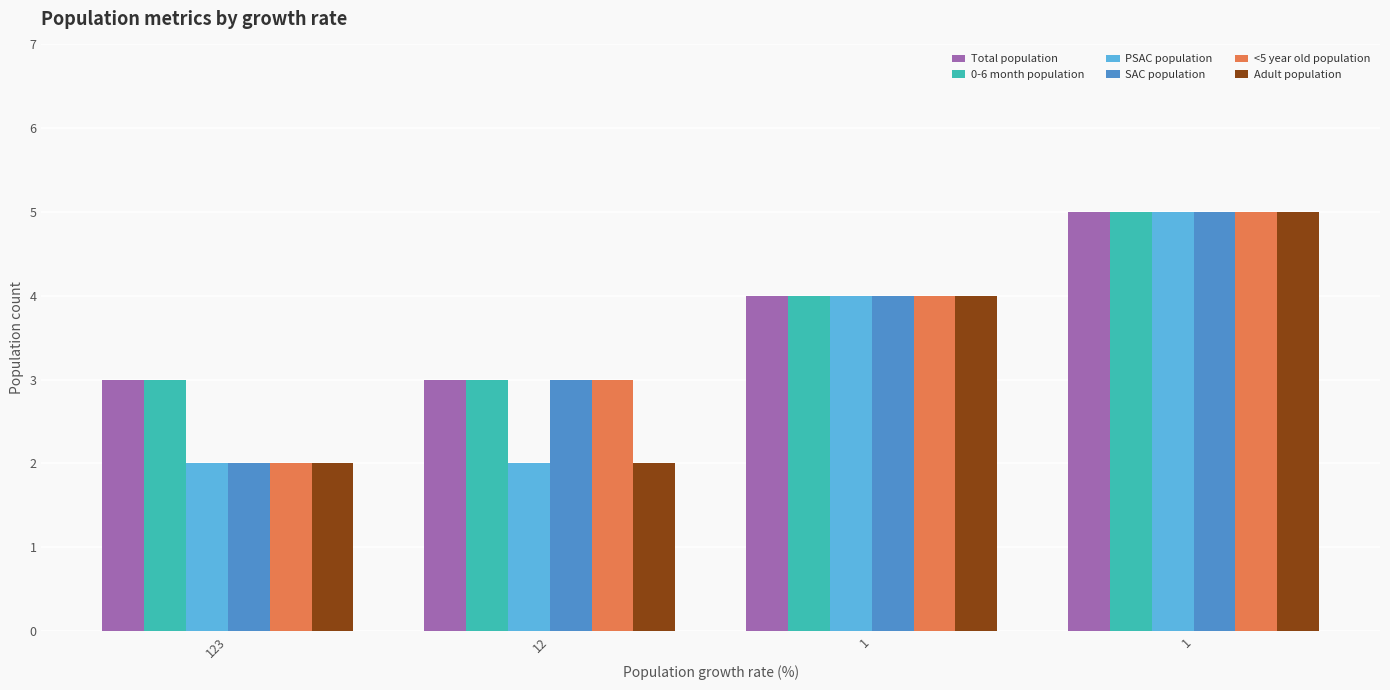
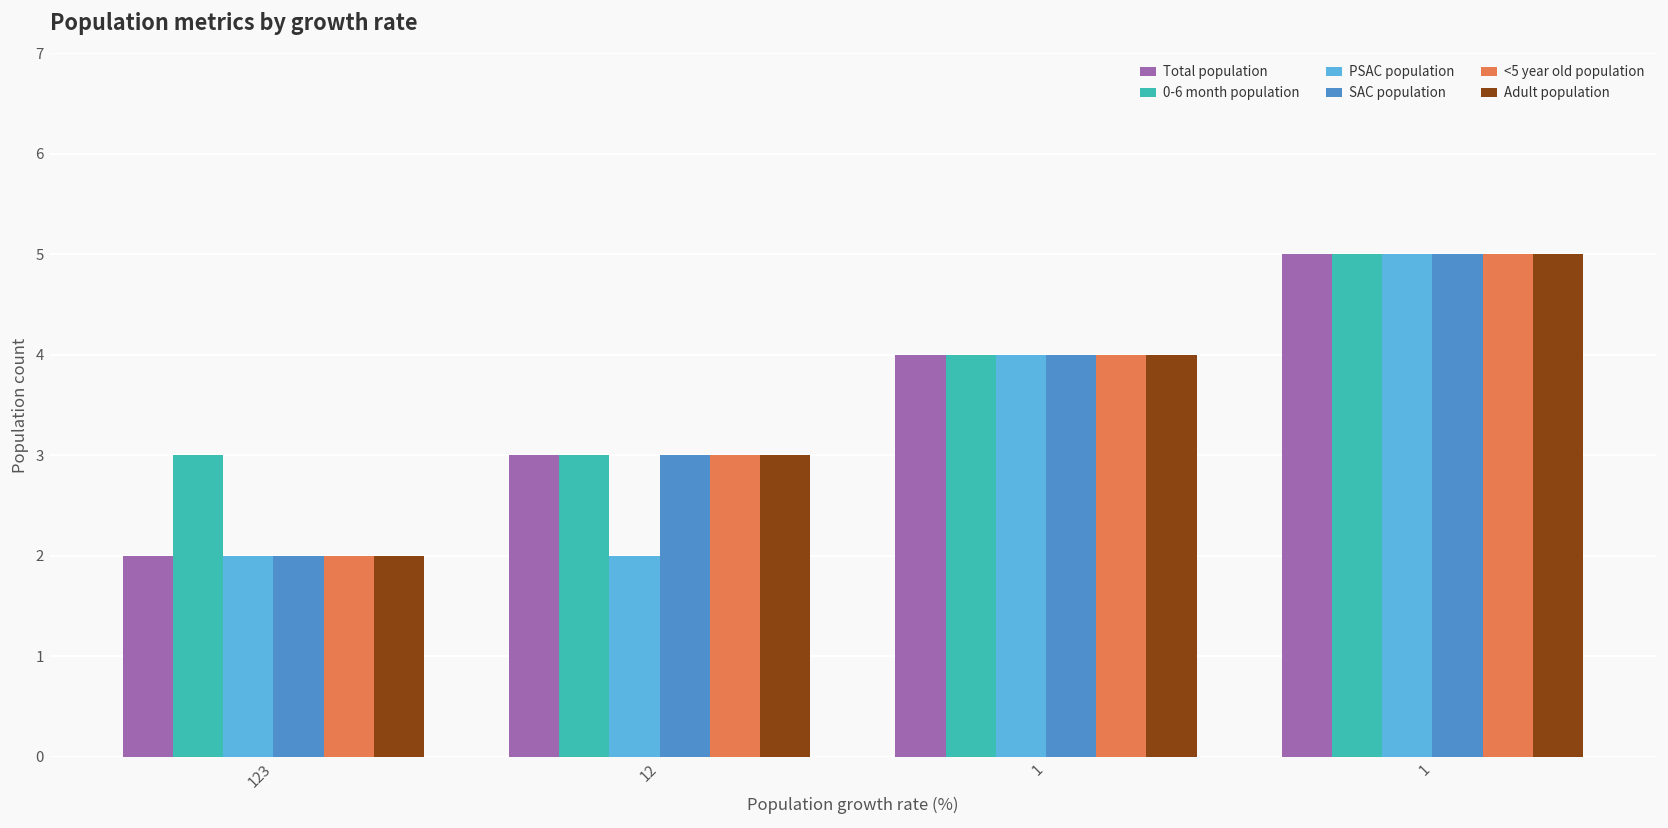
Total population, 123: 3 -> 2
Adult population, 12: 2 -> 3
